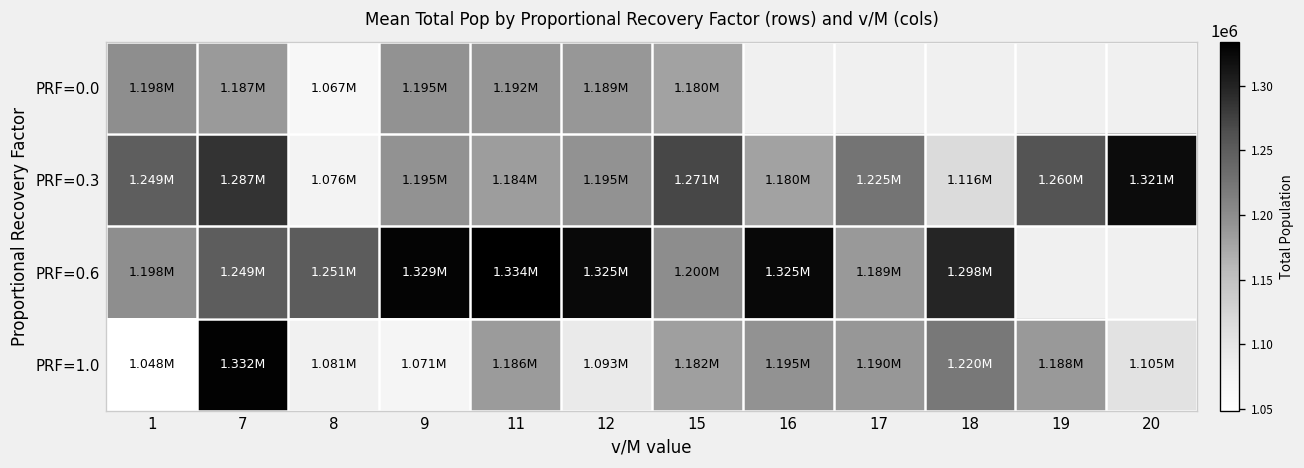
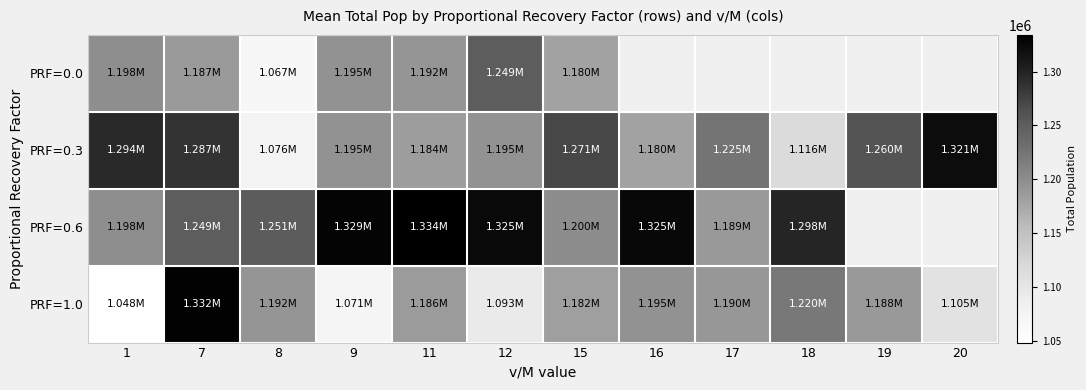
PRF=0.0, 12: 1.189M -> 1.249M
PRF=0.3, 1: 1.249M -> 1.294M
PRF=1.0, 8: 1.081M -> 1.192M
